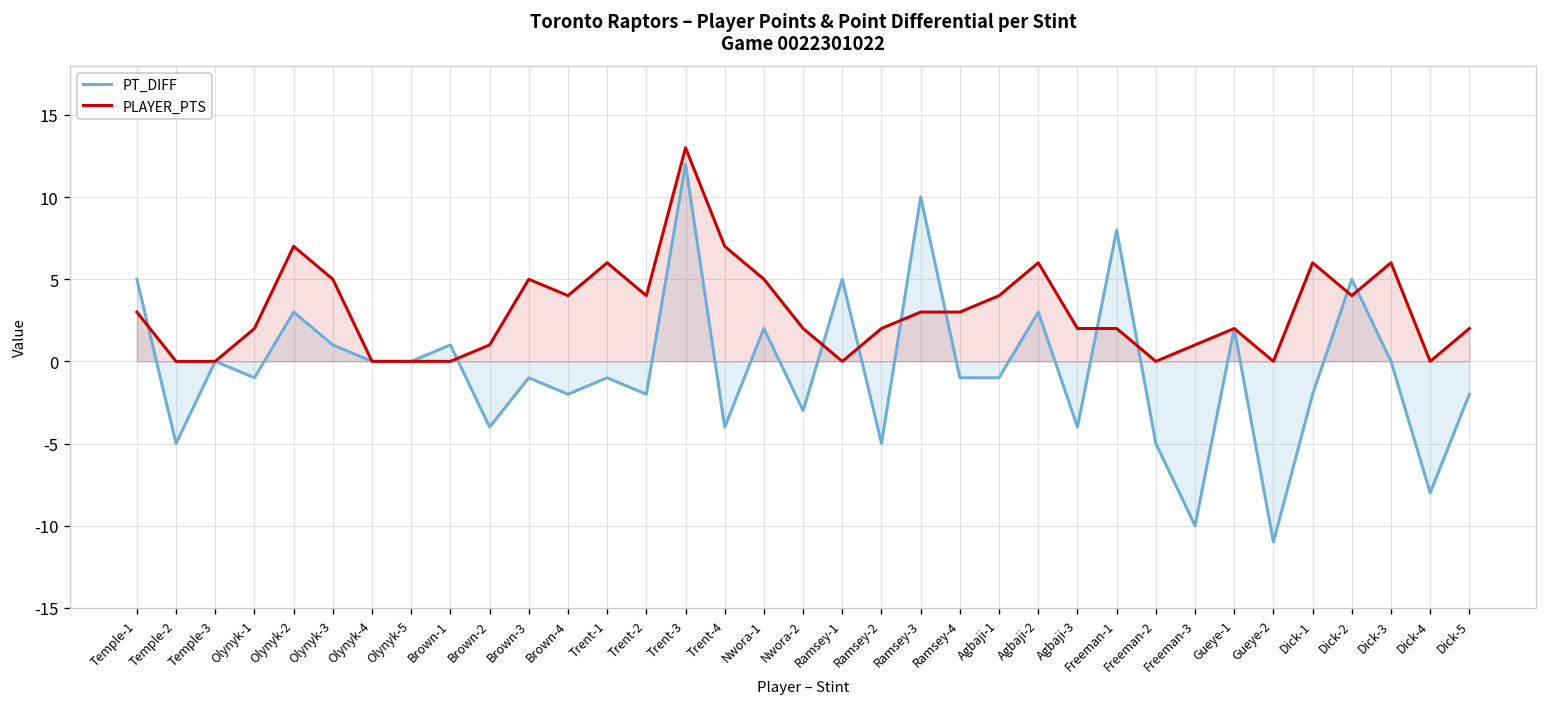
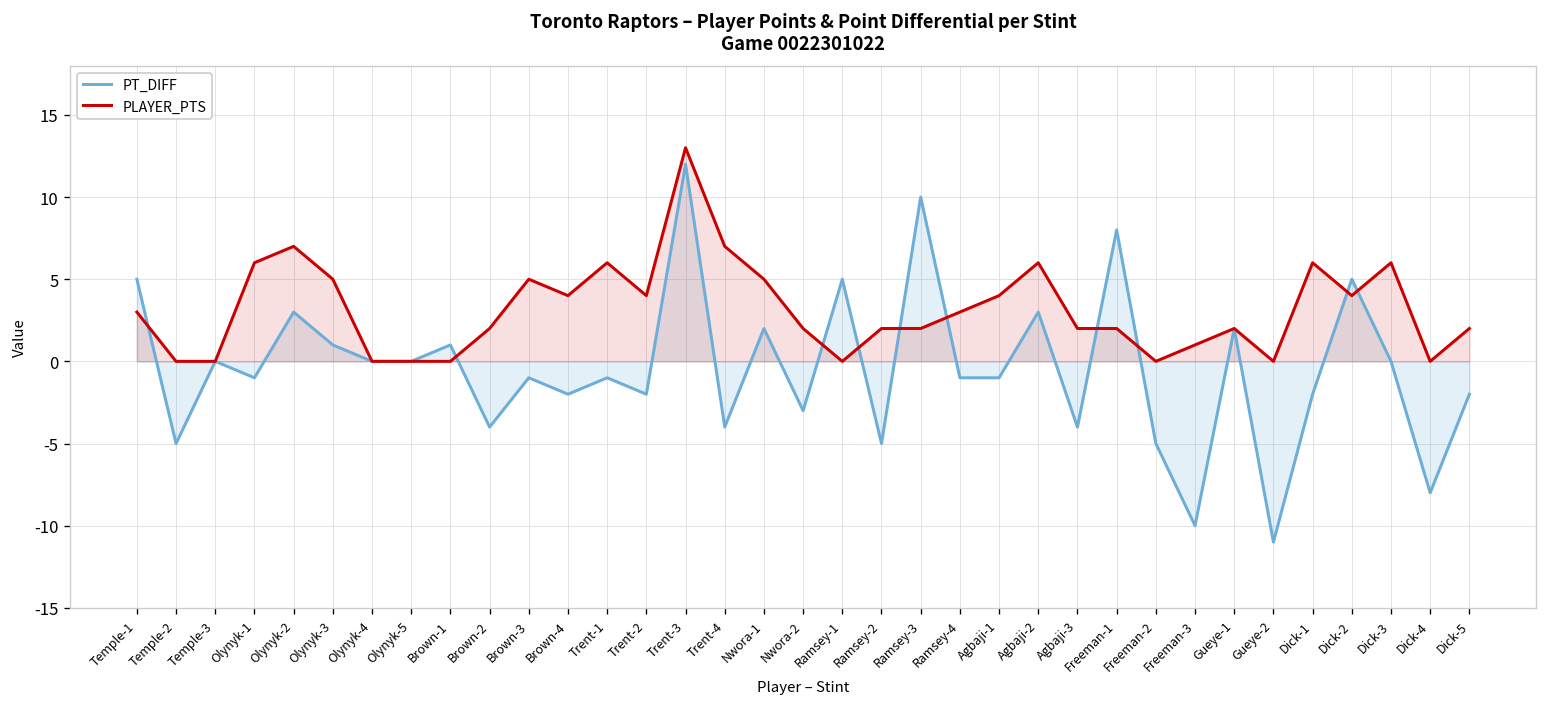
PLAYER_PTS, Olynyk-1: 2 -> 6
PLAYER_PTS, Brown-2: 1 -> 2
PLAYER_PTS, Ramsey-3: 3 -> 2
